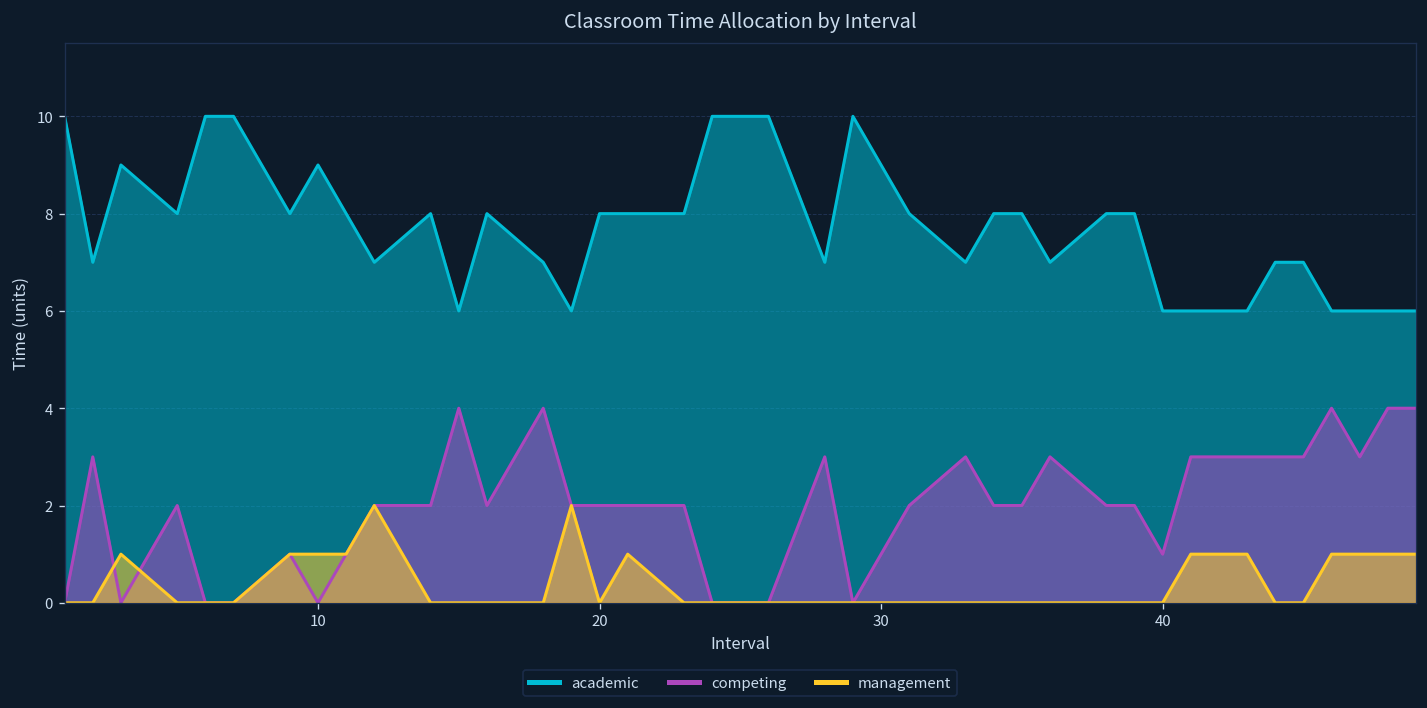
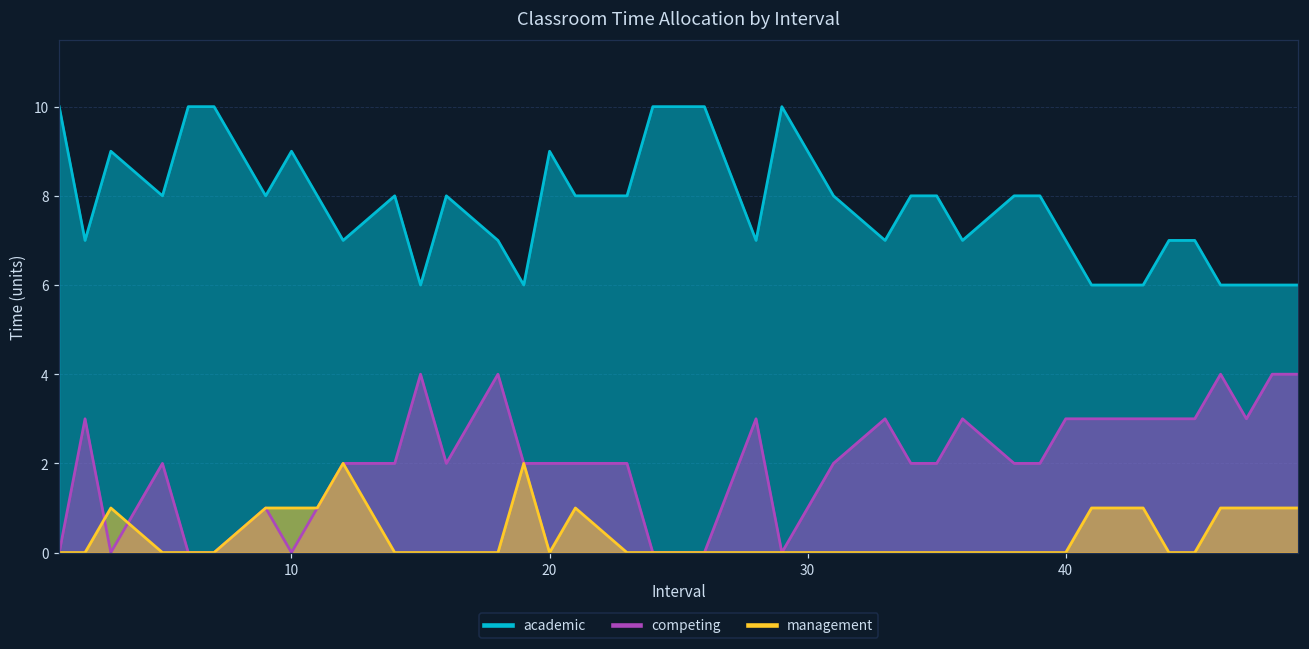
academic, 20: 8 -> 9
academic, 40: 6 -> 7
competing, 40: 1 -> 3
